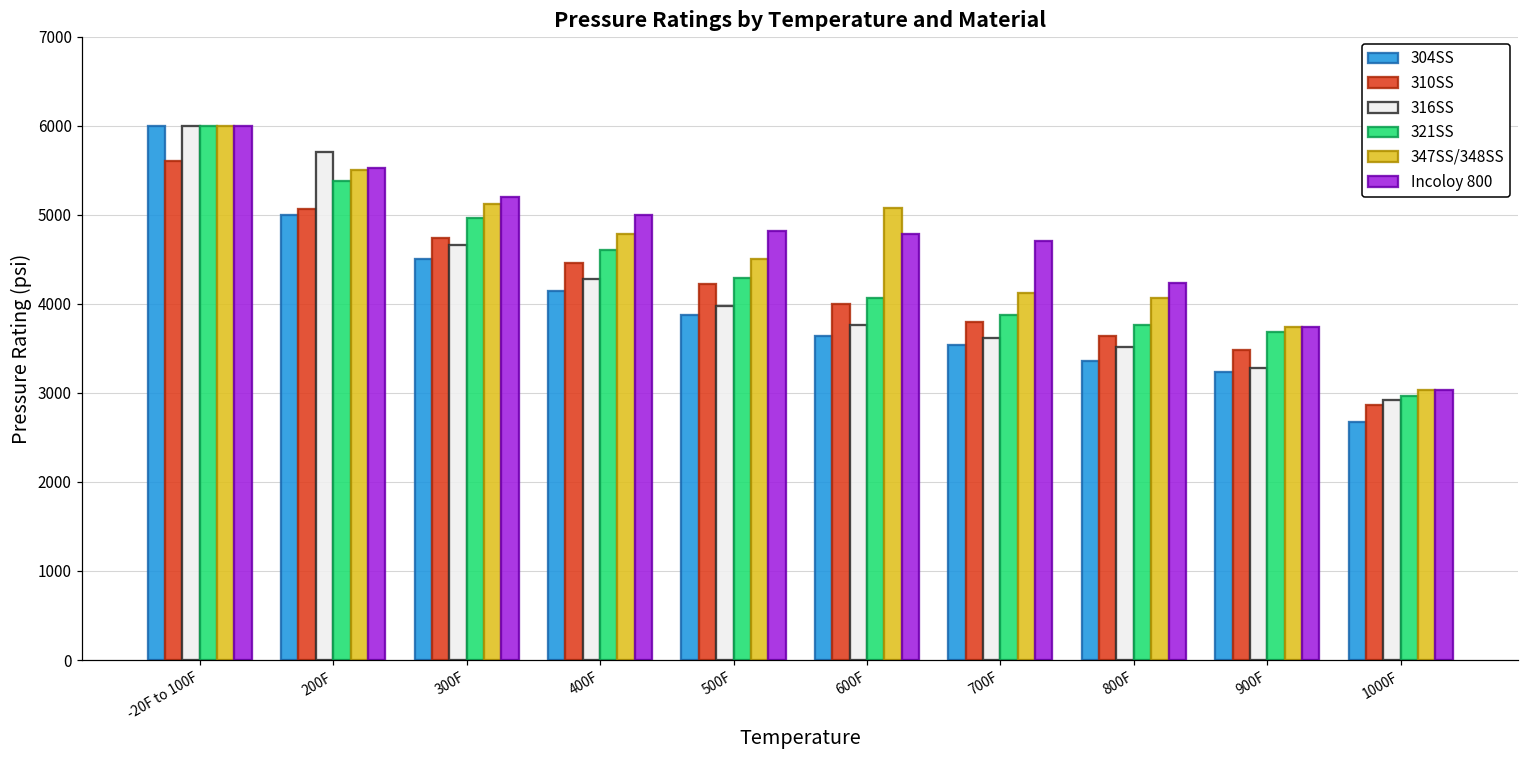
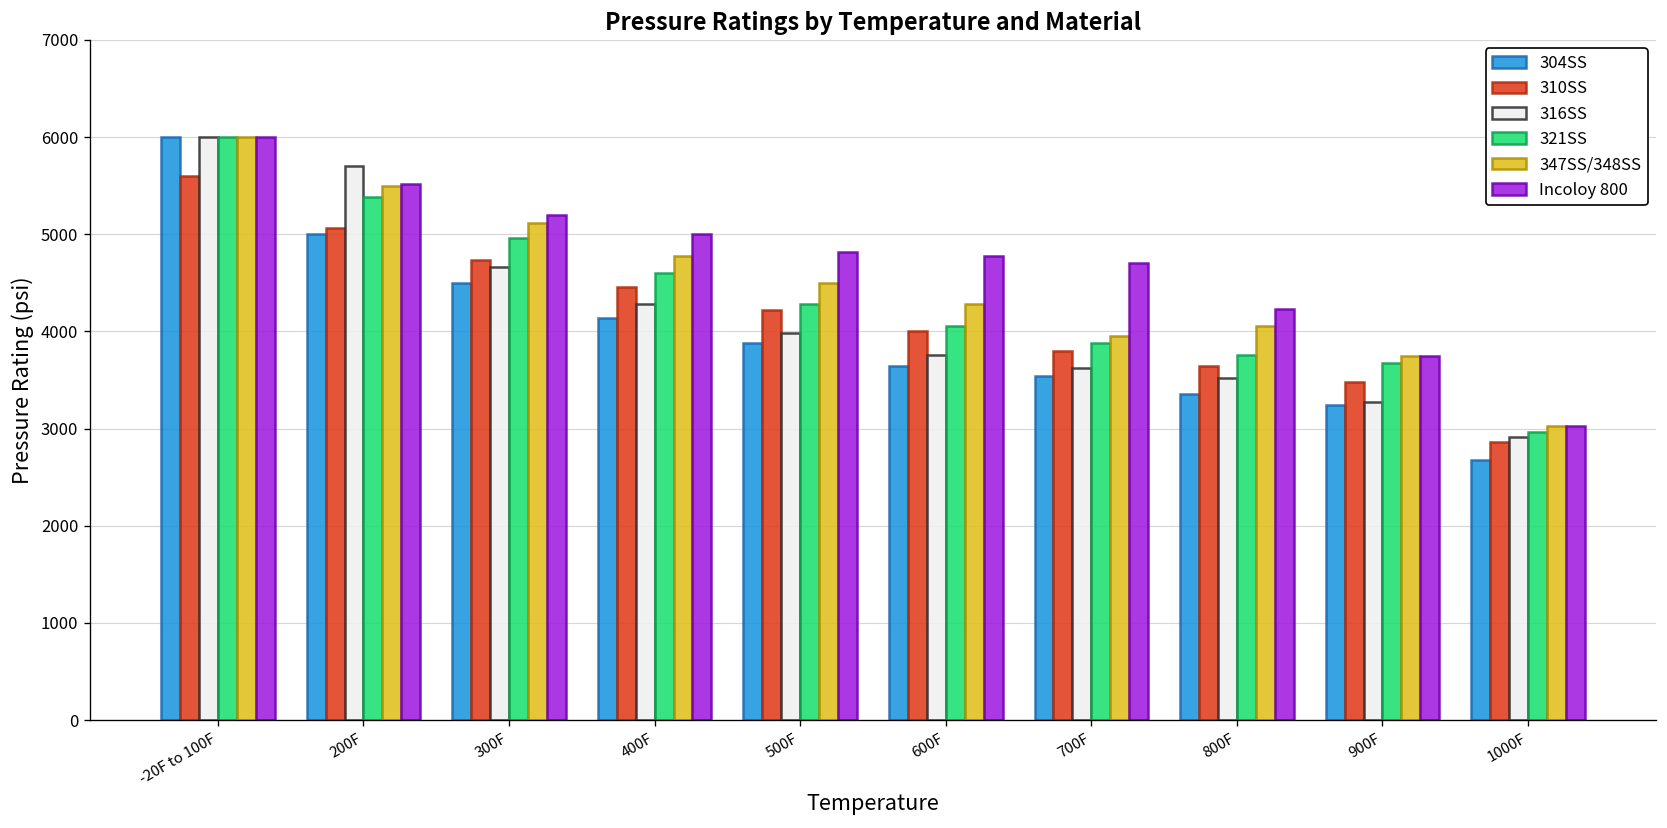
347SS/348SS, 600F: 5100 -> 4300
347SS/348SS, 700F: 4100 -> 4000
